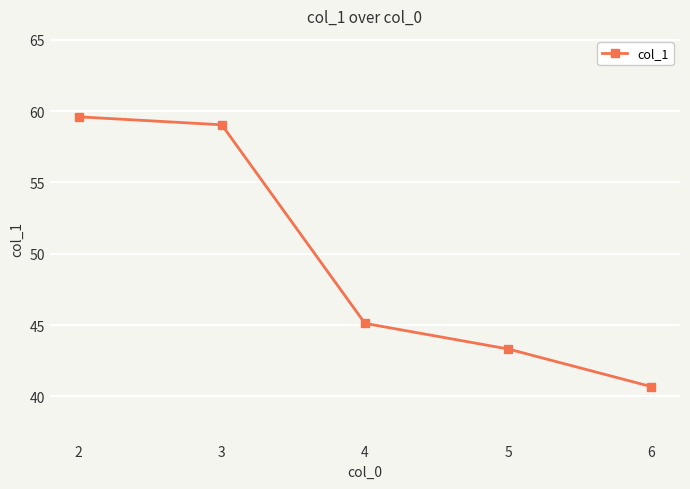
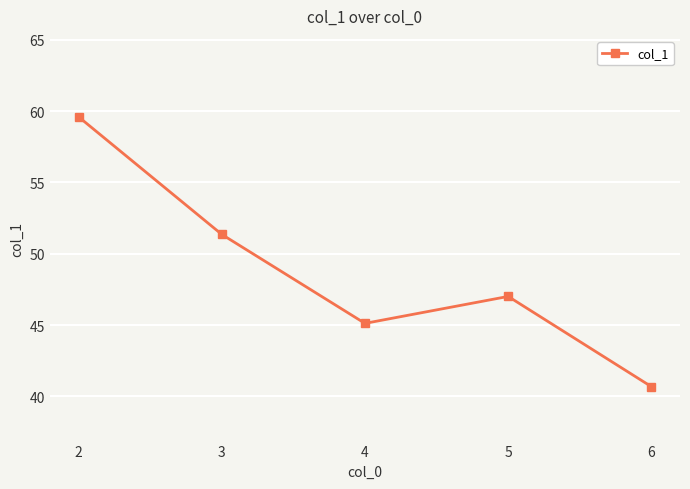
3: 59.0 -> 51.4
5: 43.3 -> 47.0
